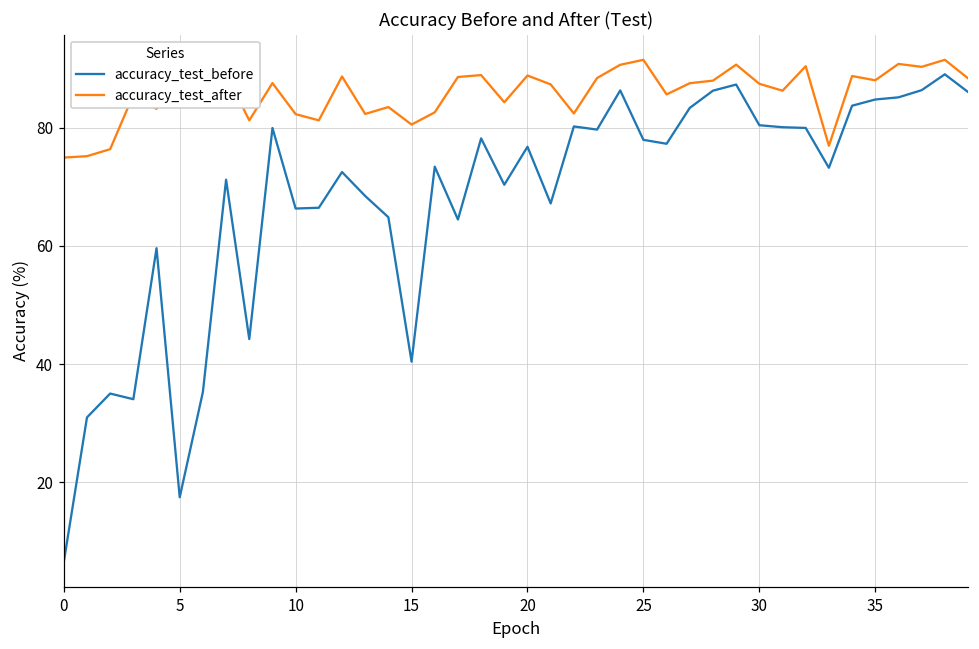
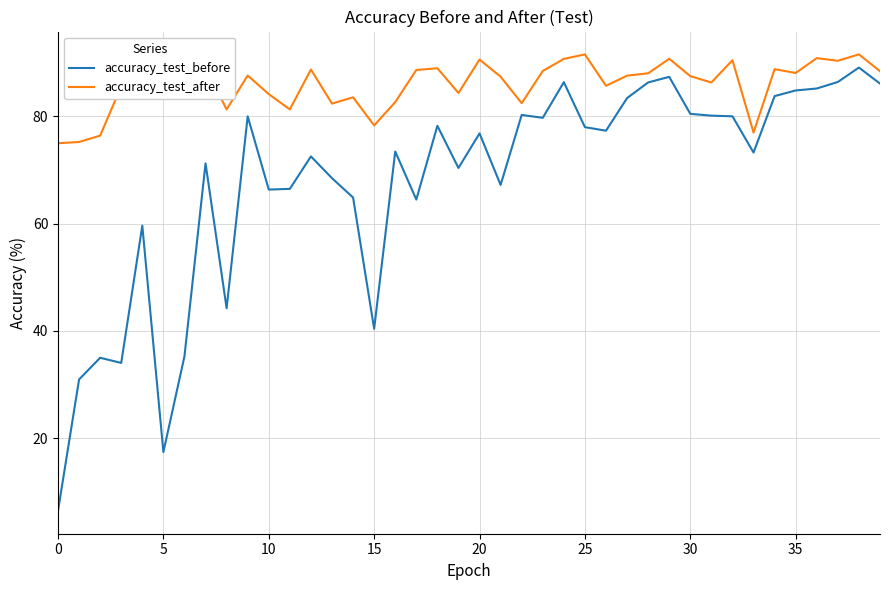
accuracy_test_after, 10: 82 -> 84
accuracy_test_after, 15: 81 -> 78
accuracy_test_after, 20: 89 -> 91
